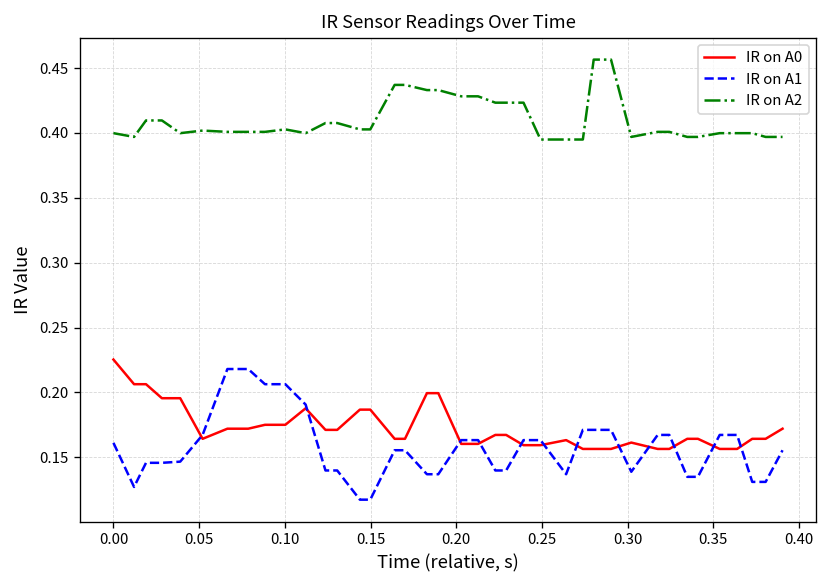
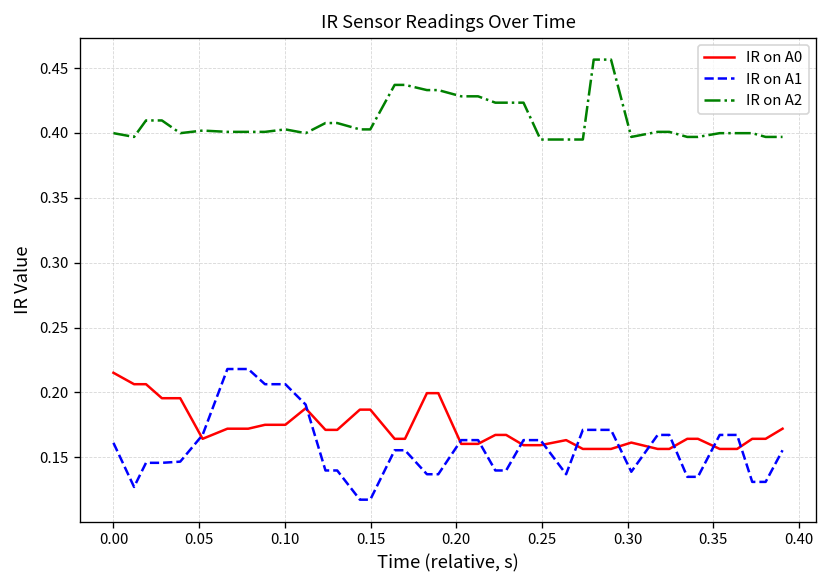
IR on A0, 0.00: 0.225 -> 0.215
